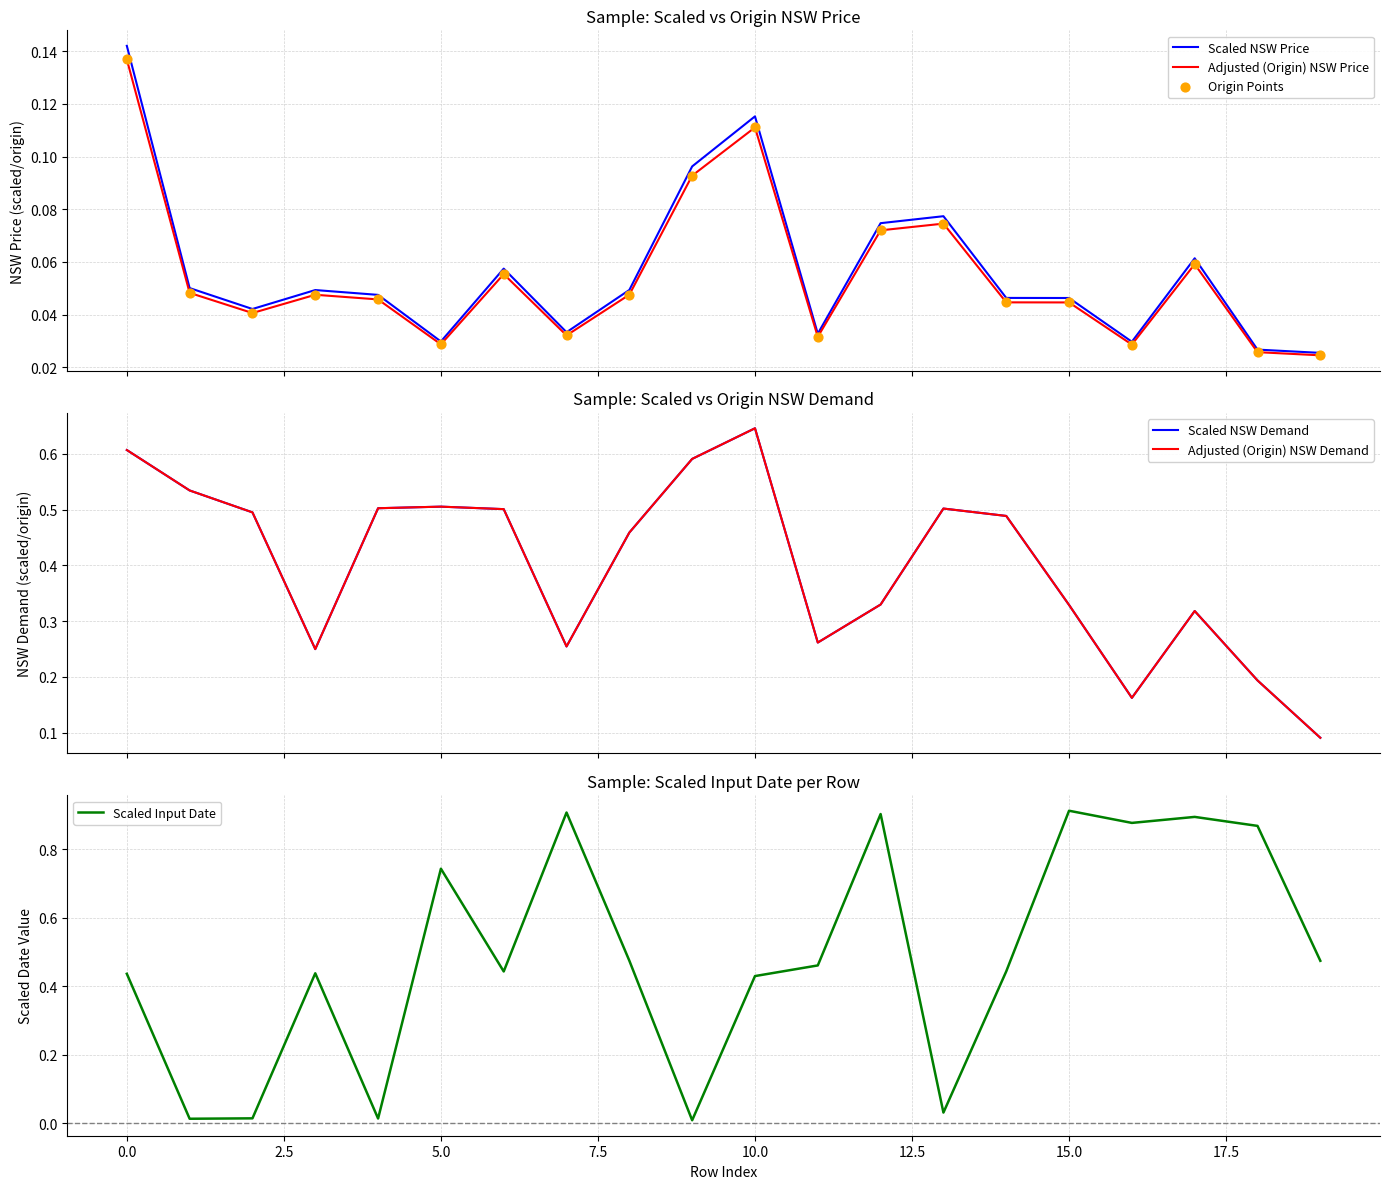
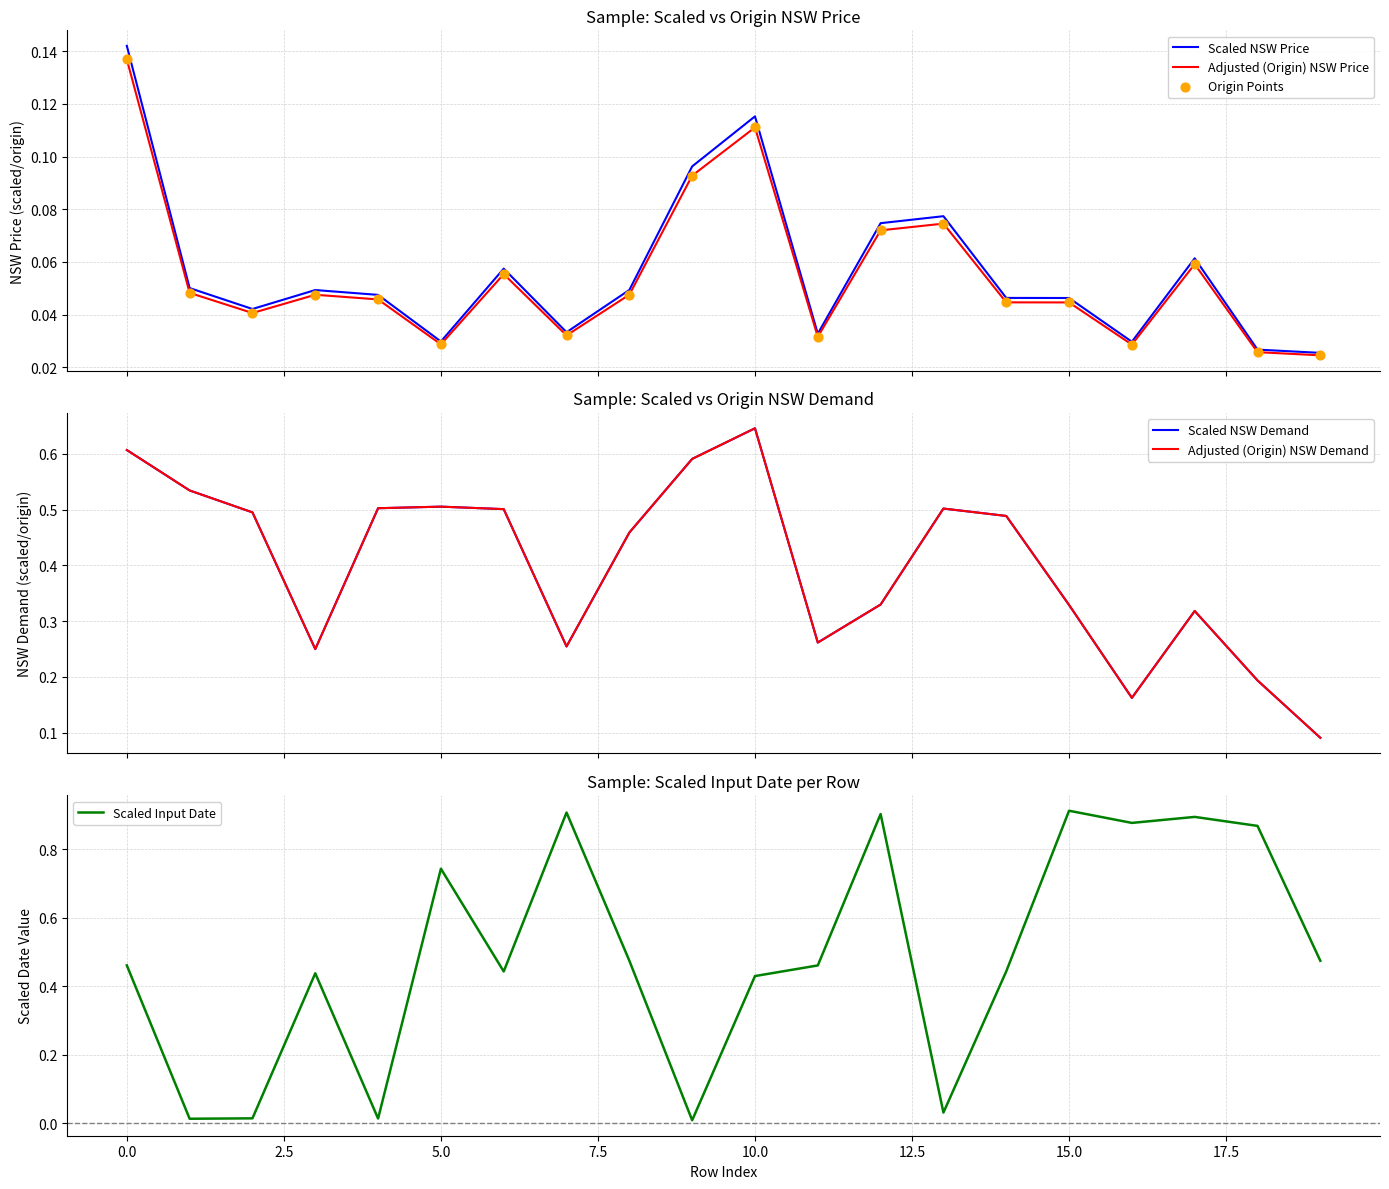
Sample: Scaled Input Date per Row, 0.0: 0.44 -> 0.46
